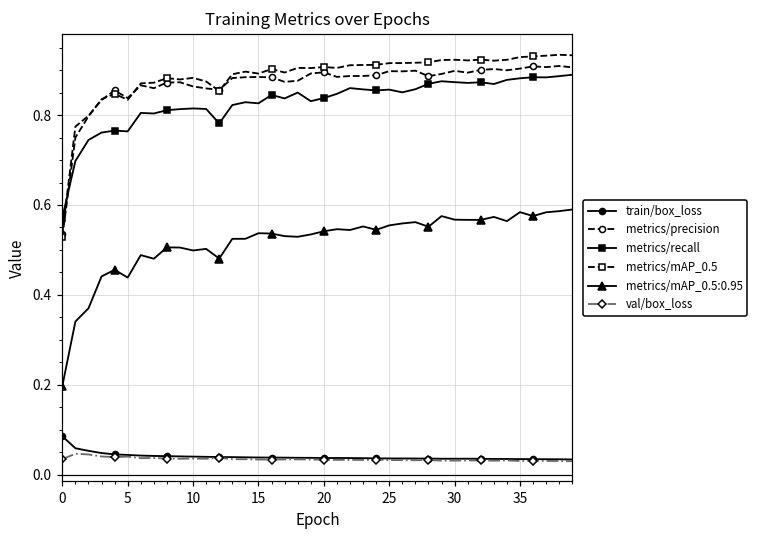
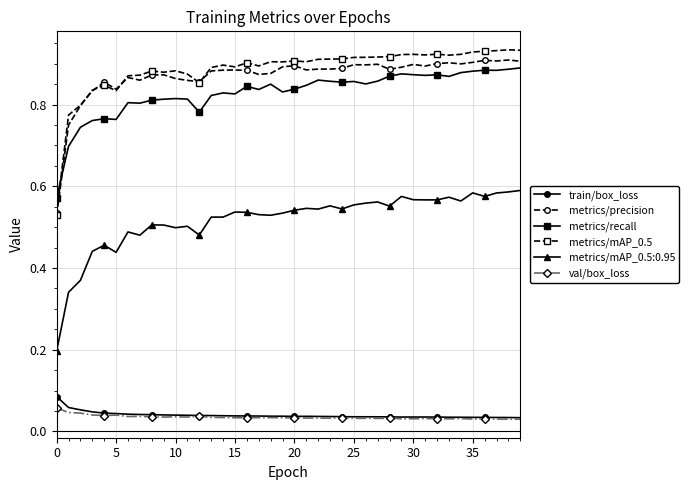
val/box_loss, 0: 0.03 -> 0.06
